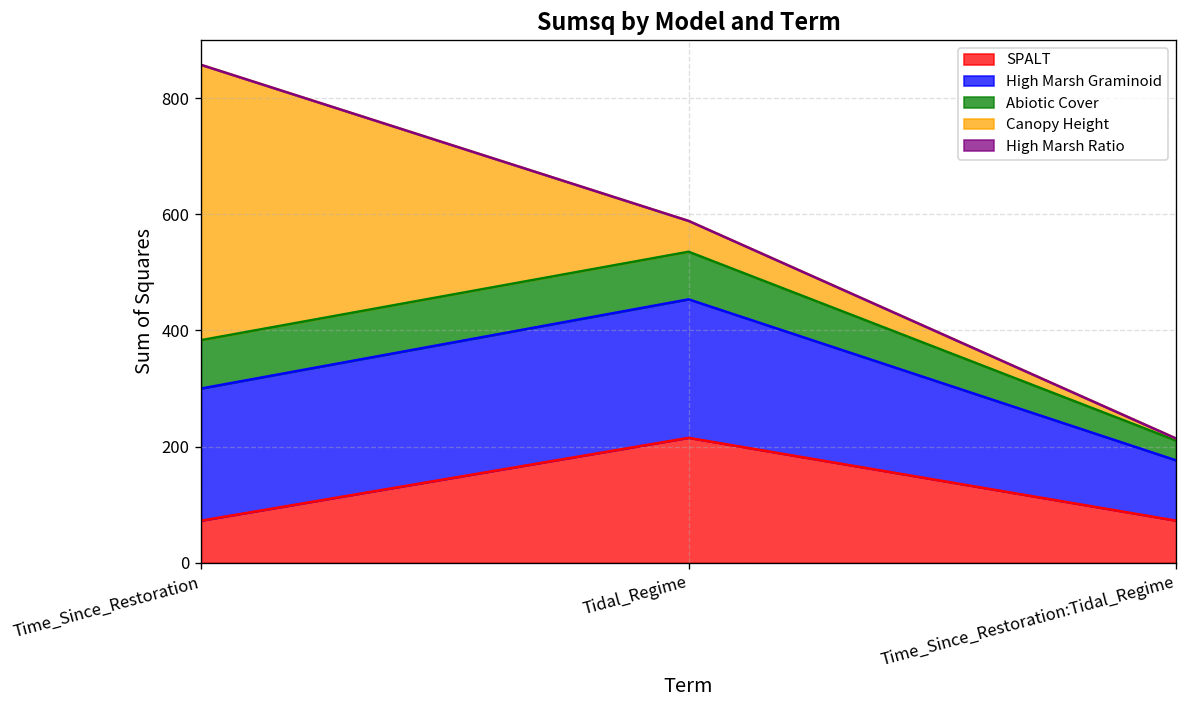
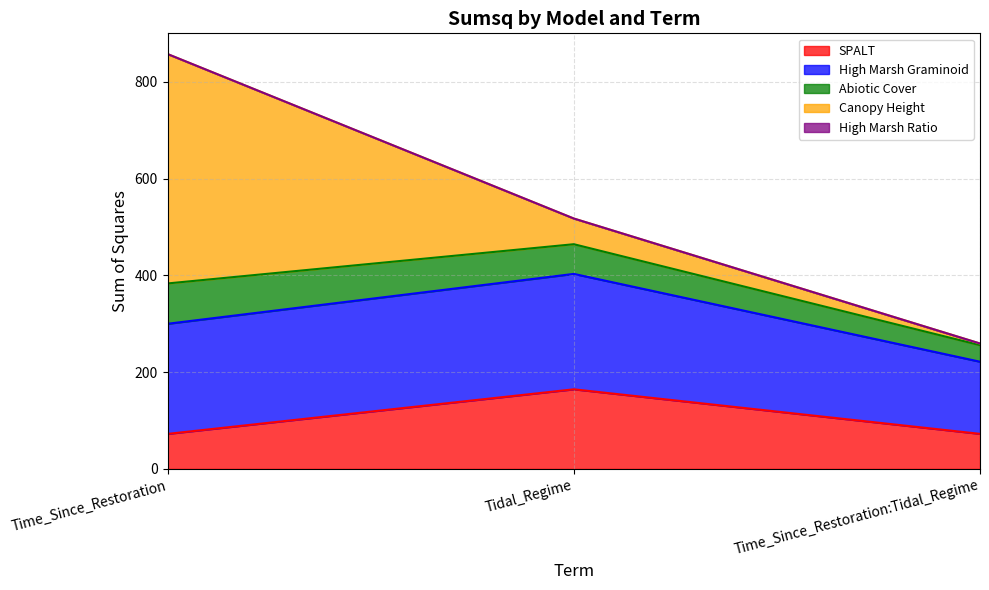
SPALT, Tidal_Regime: 220 -> 160
Abiotic Cover, Tidal_Regime: 80 -> 60
High Marsh Graminoid, Time_Since_Restoration:Tidal_Regime: 100 -> 150
